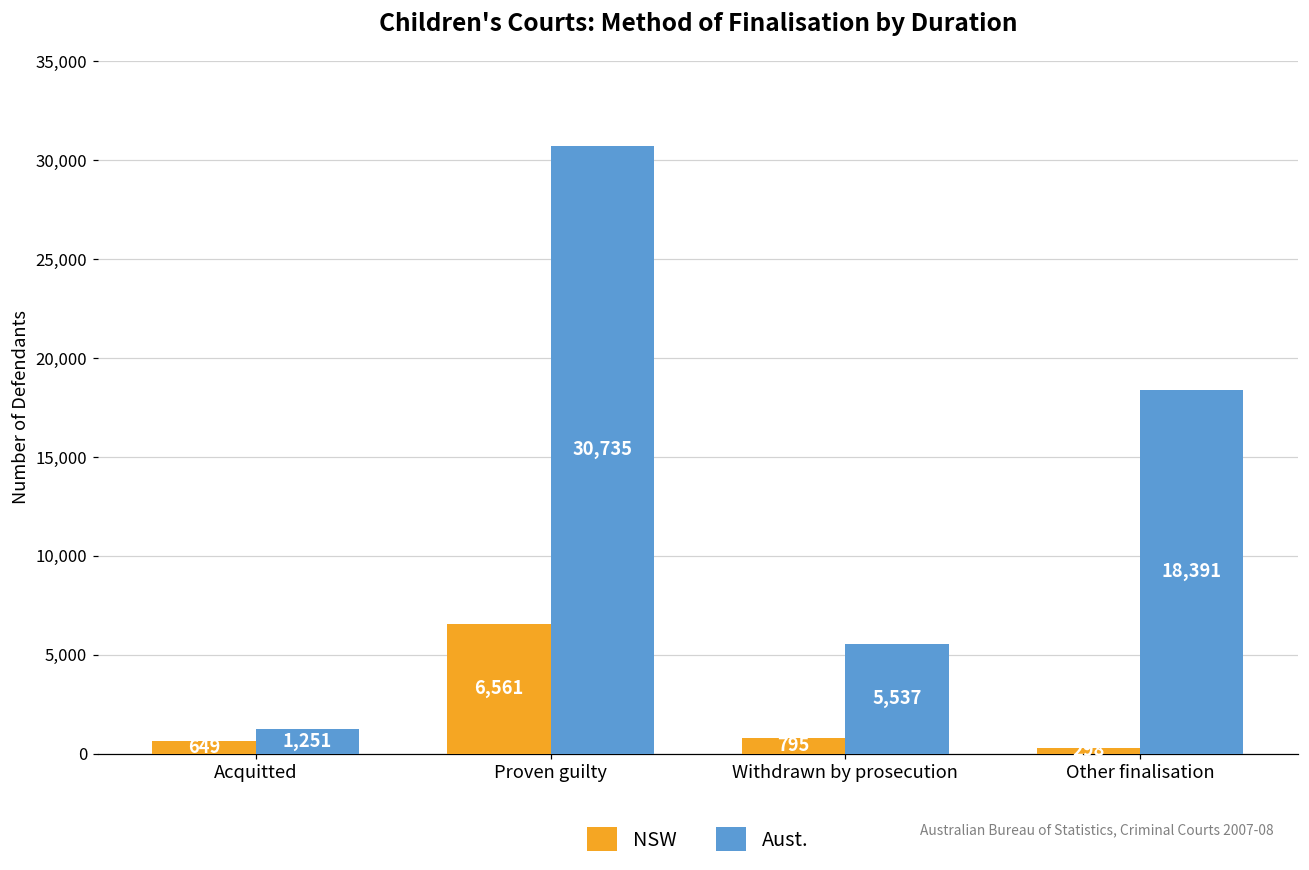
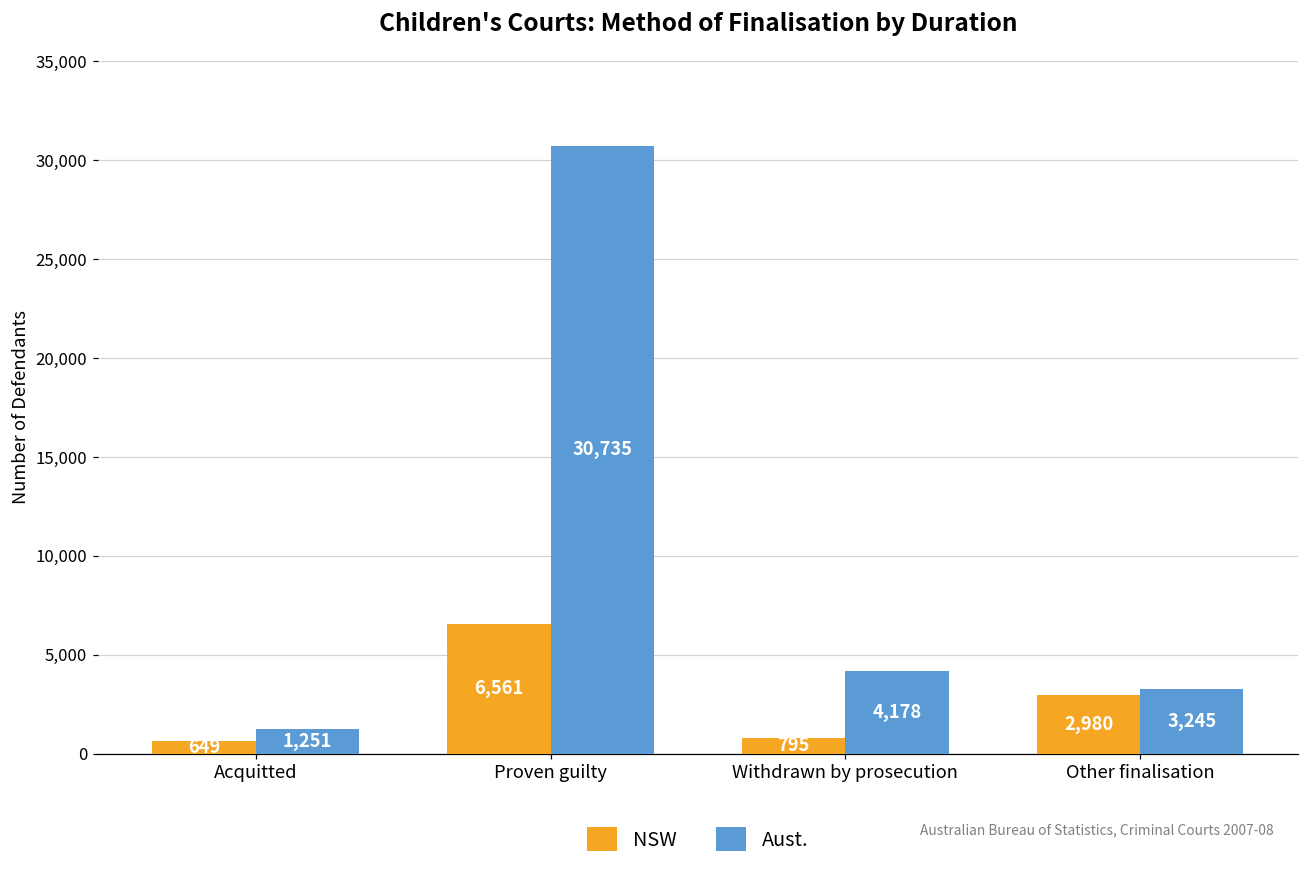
Aust., Withdrawn by prosecution: 5,537 -> 4,178
NSW, Other finalisation: 300 -> 3,000
Aust., Other finalisation: 18,391 -> 3,245
